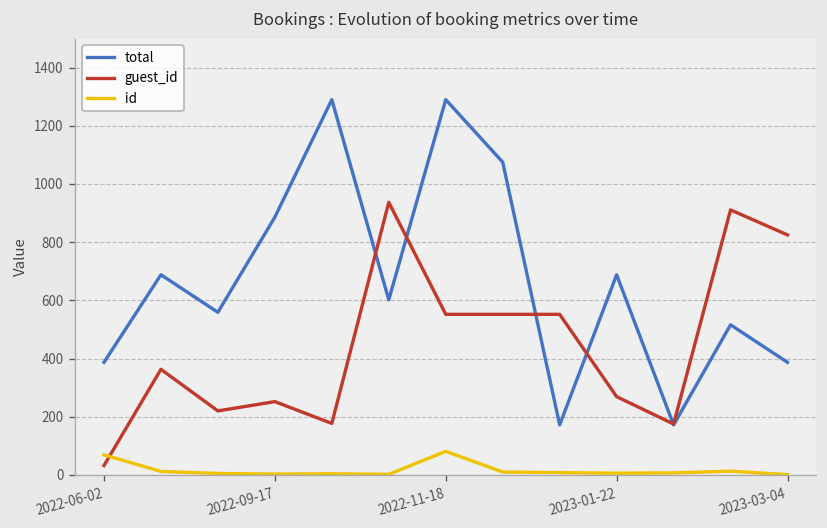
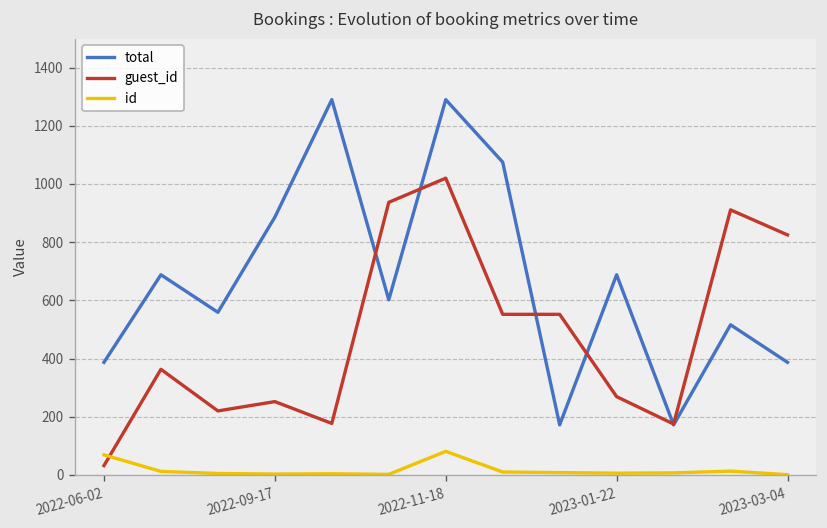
guest_id, 2022-11-18: 550 -> 1020
